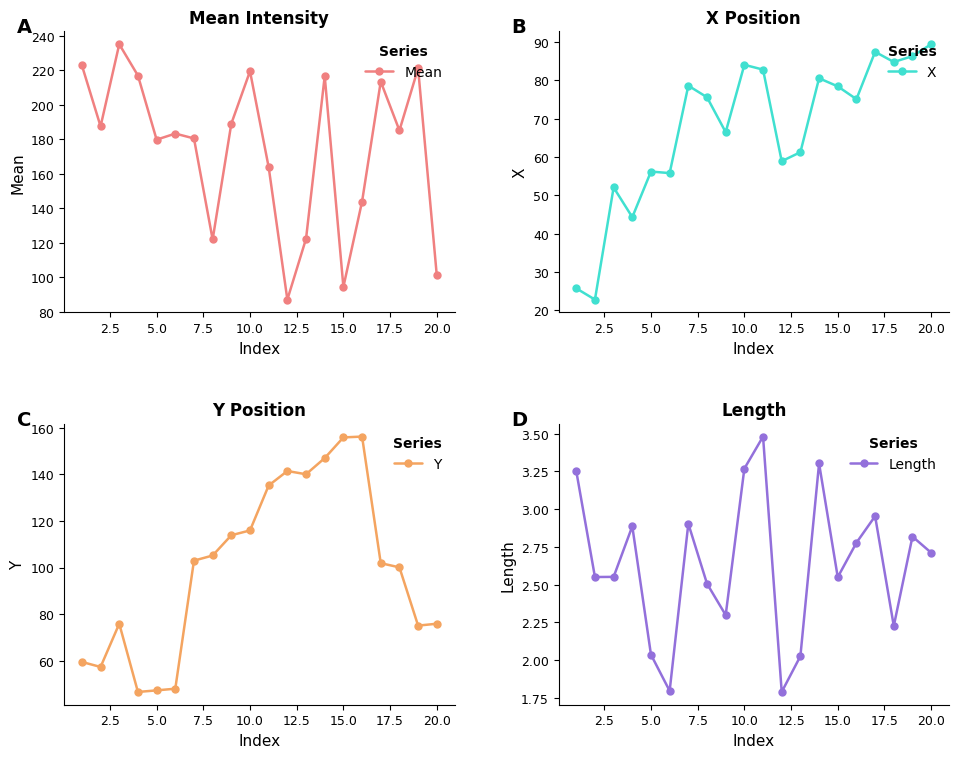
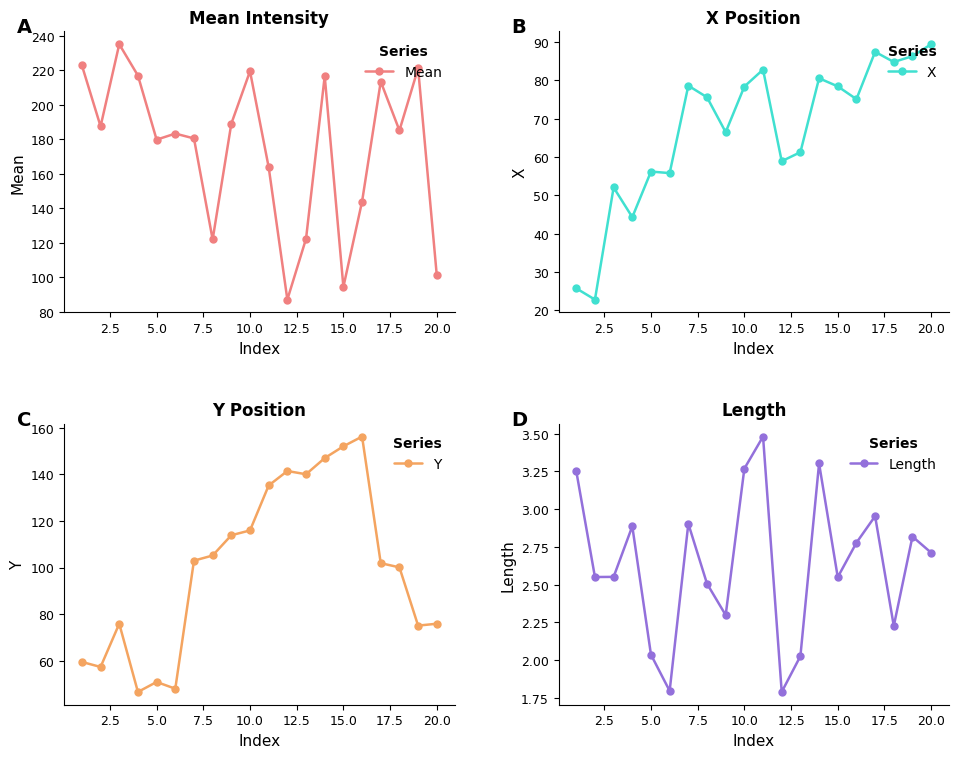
X Position, 10.0: 84 -> 78
Y Position, 5.0: 47 -> 51
Y Position, 15.0: 156 -> 152
